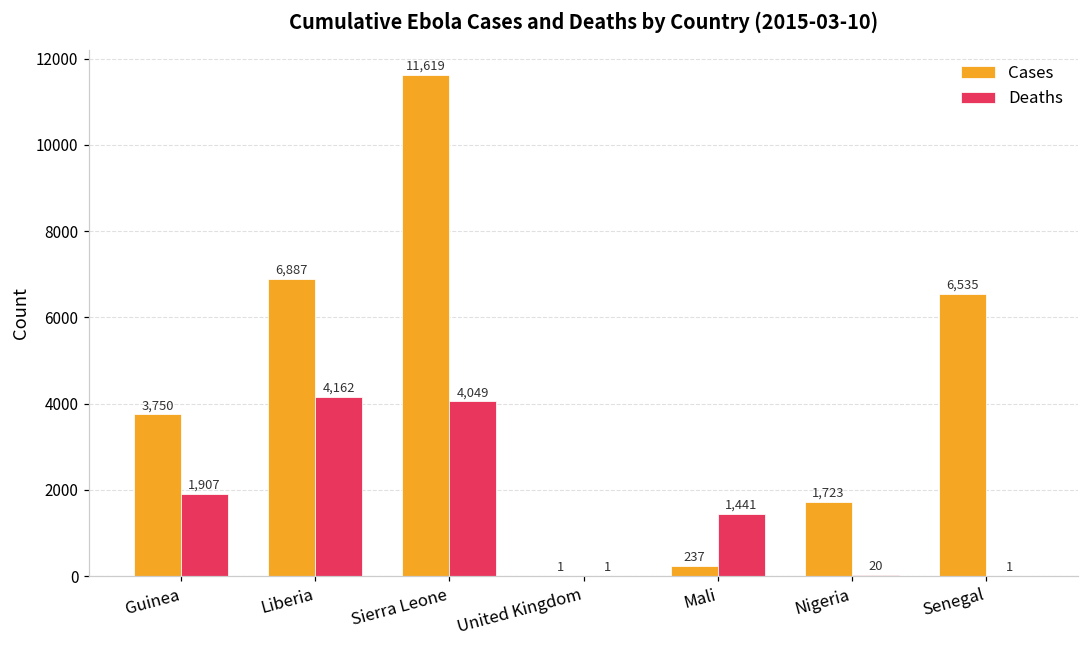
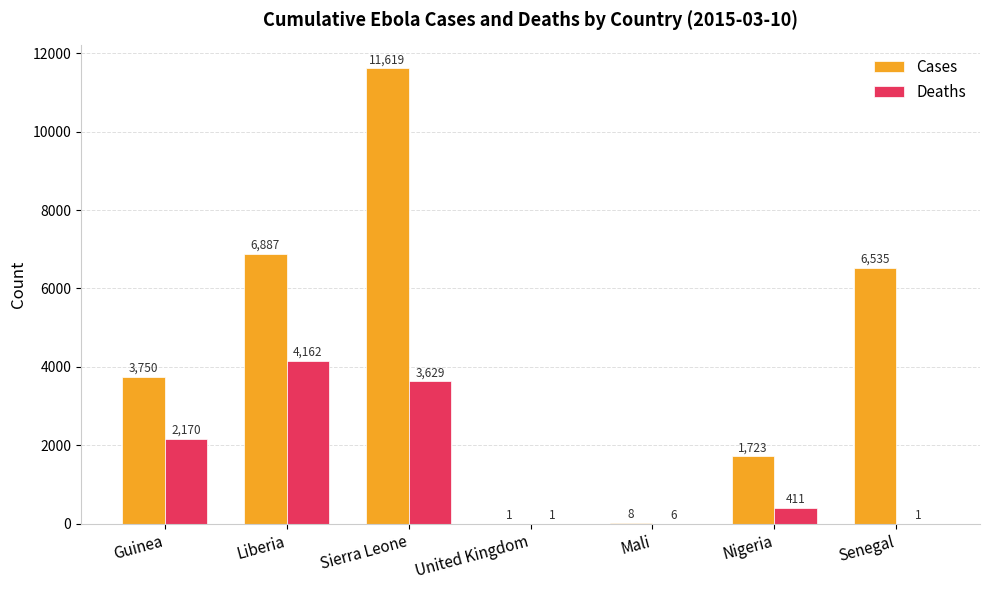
Deaths, Guinea: 1,907 -> 2,170
Deaths, Sierra Leone: 4,049 -> 3,629
Cases, Mali: 237 -> 8
Deaths, Mali: 1,441 -> 6
Deaths, Nigeria: 20 -> 411
